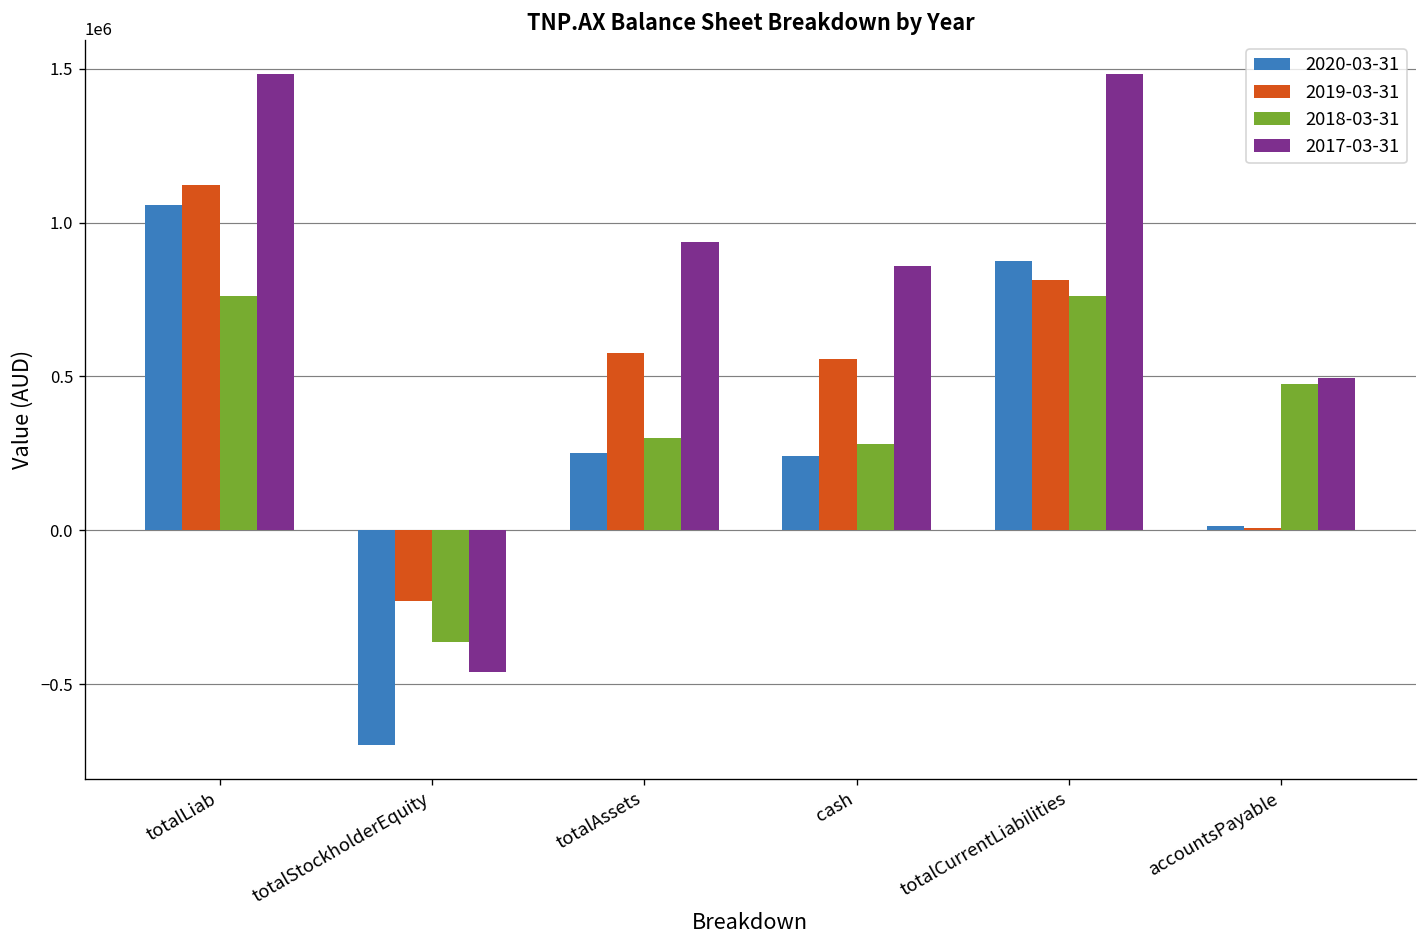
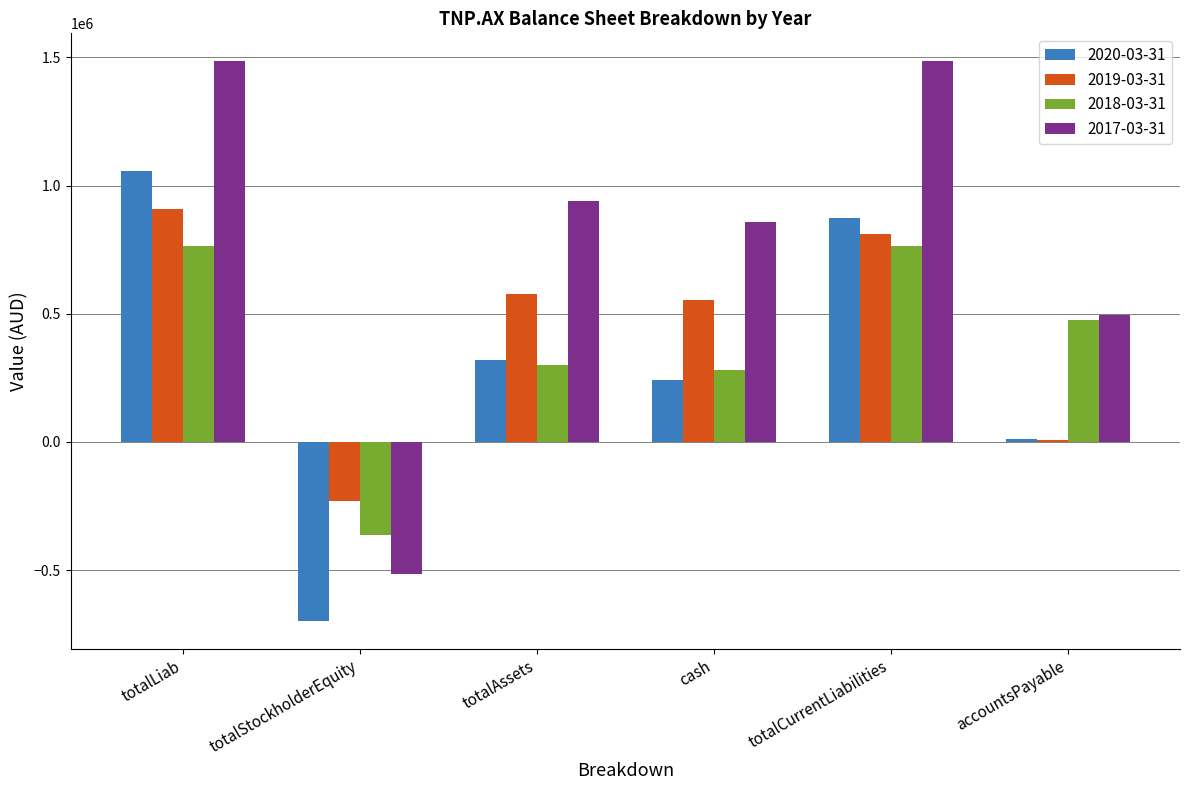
2019-03-31, totalLiab: 1120000 -> 910000
2017-03-31, totalStockholderEquity: -460000 -> -520000
2020-03-31, totalAssets: 250000 -> 320000
